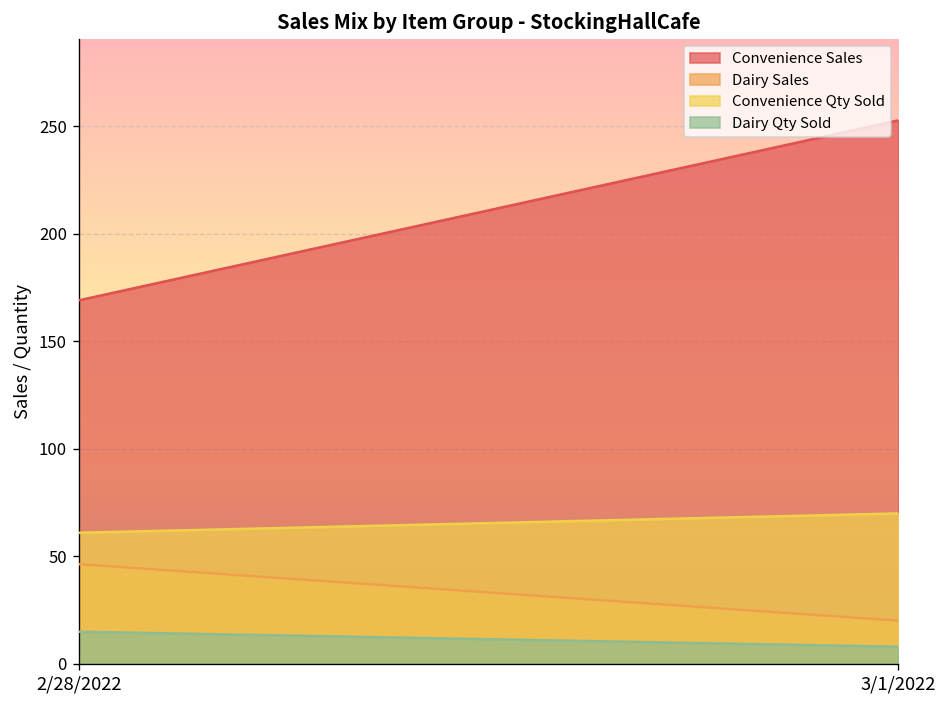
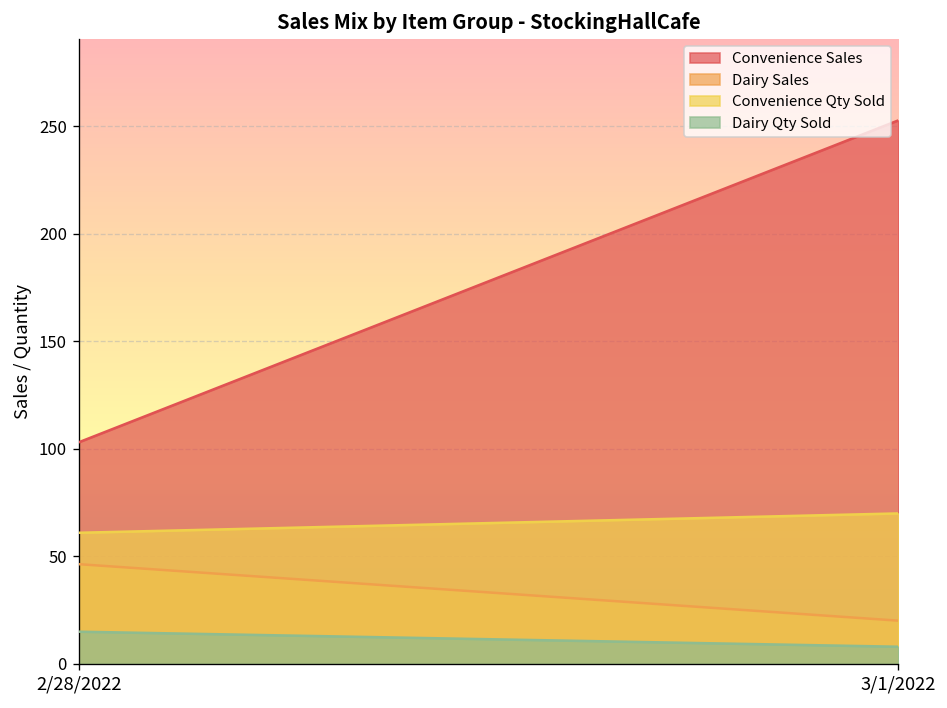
Convenience Sales, 2/28/2022: 169 -> 103
